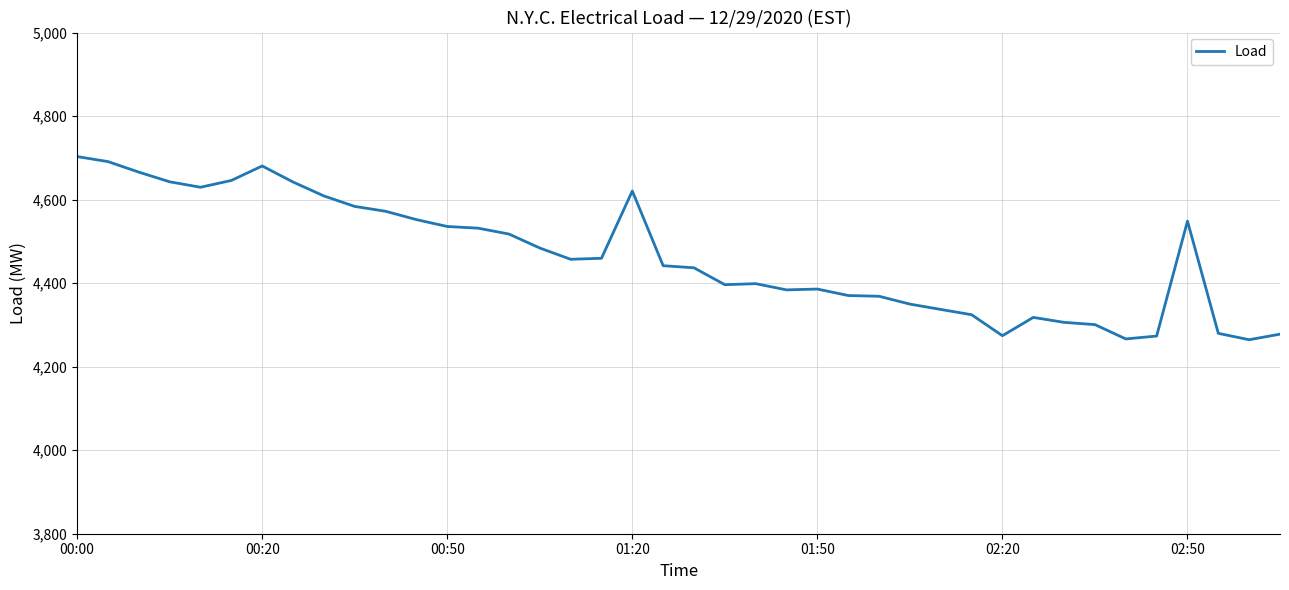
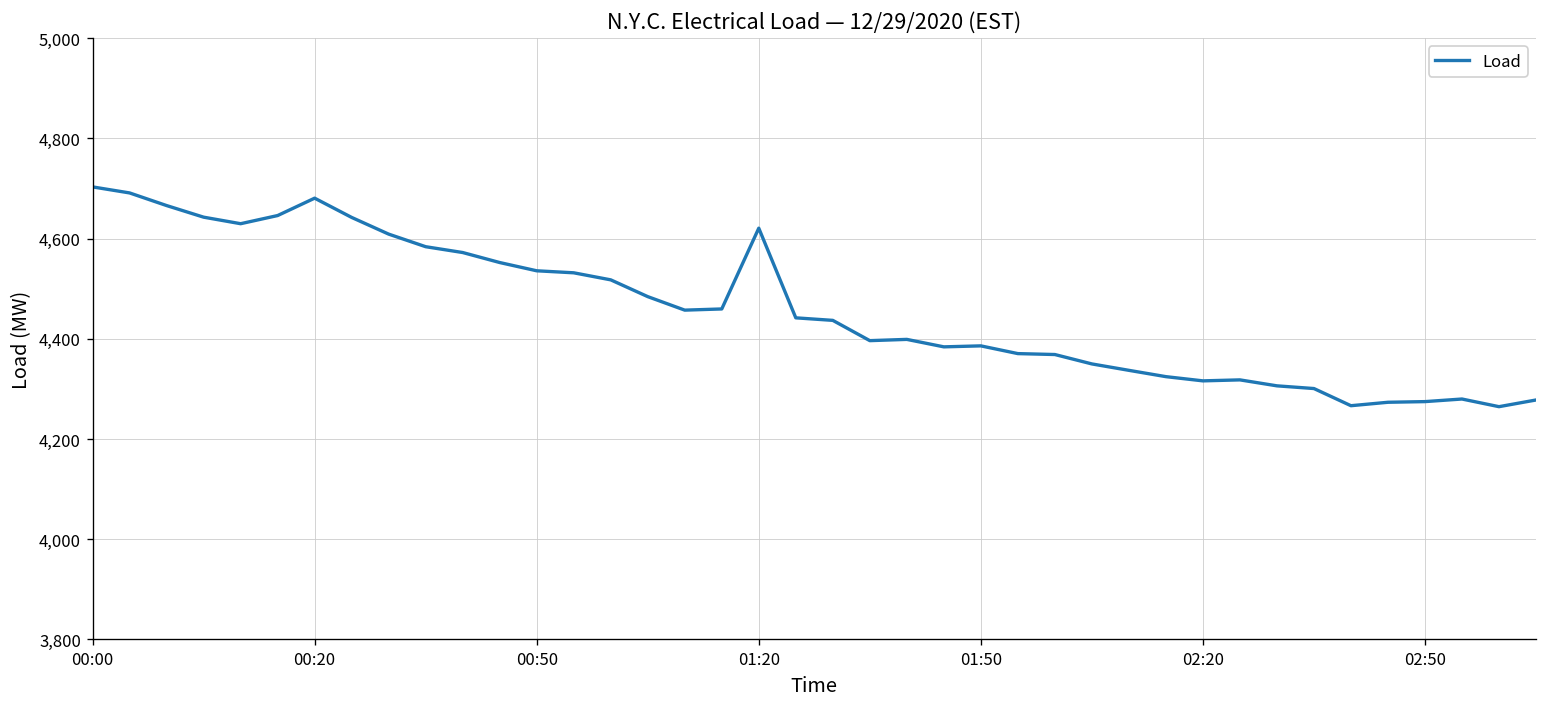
02:20: 4,270 -> 4,320
02:50: 4,550 -> 4,270
